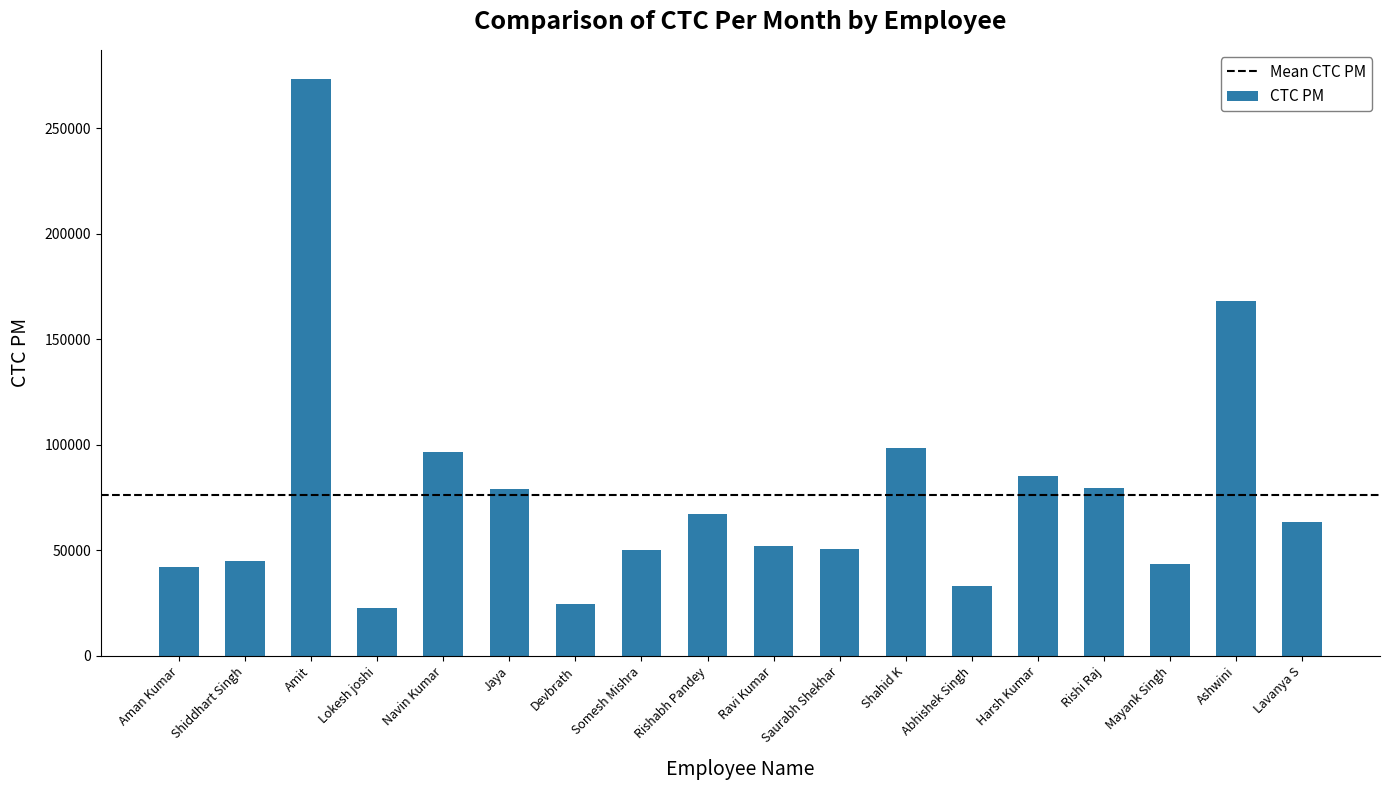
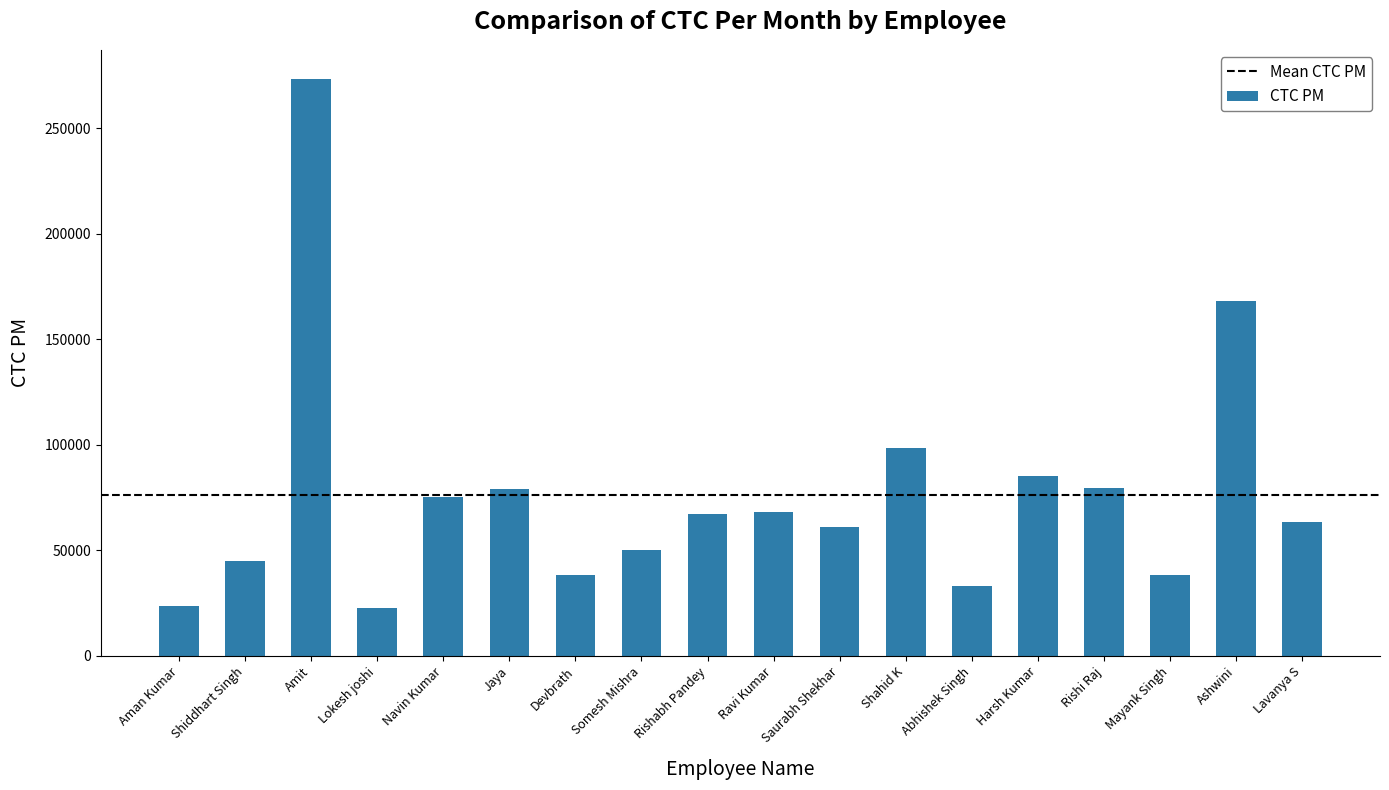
Aman Kumar: 42000 -> 24000
Navin Kumar: 96000 -> 75000
Devbrath: 25000 -> 38000
Ravi Kumar: 52000 -> 68000
Saurabh Shekhar: 51000 -> 61000
Mayank Singh: 44000 -> 38000
